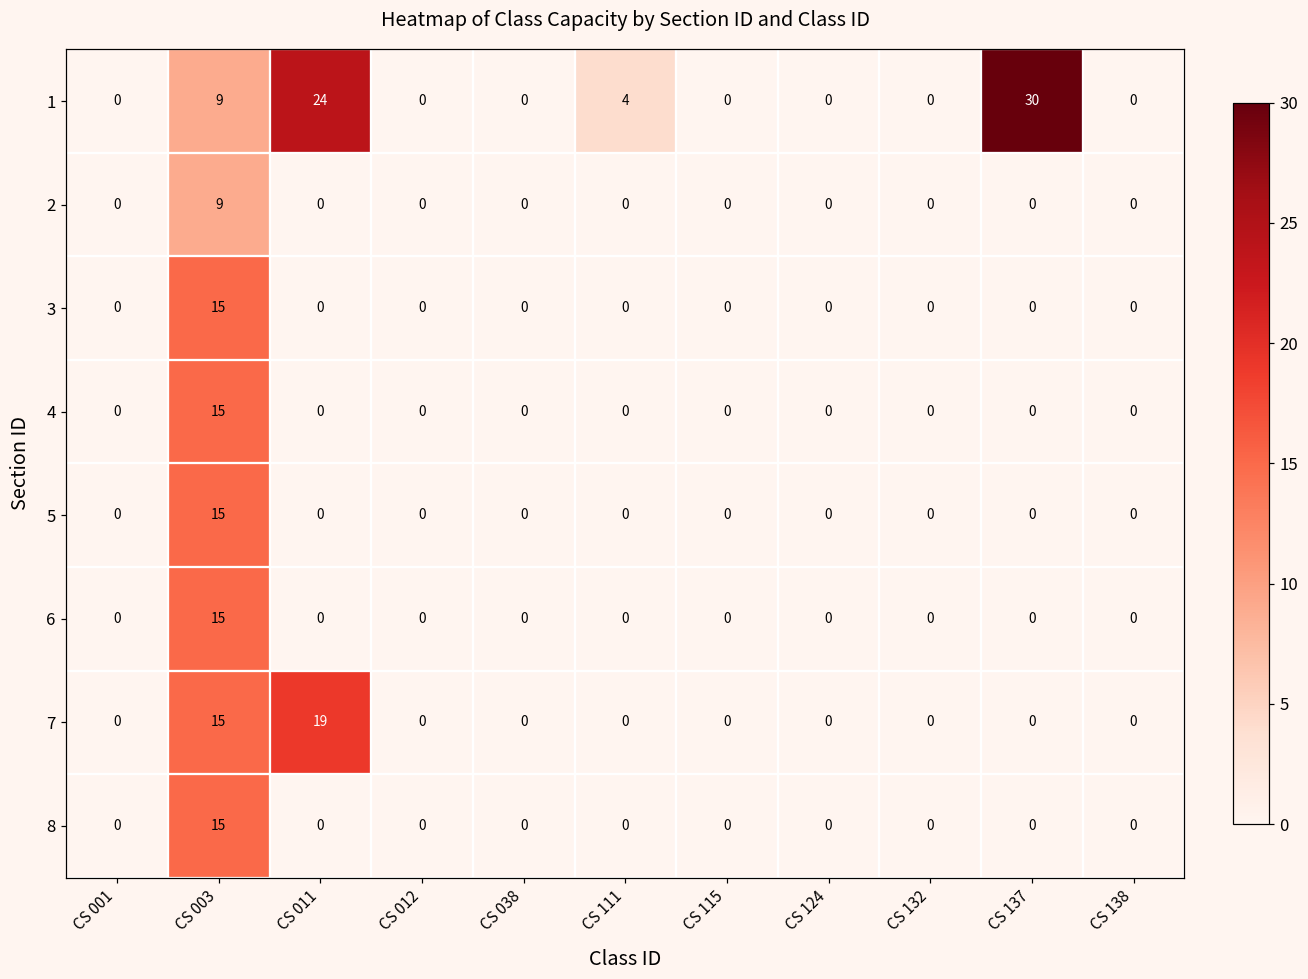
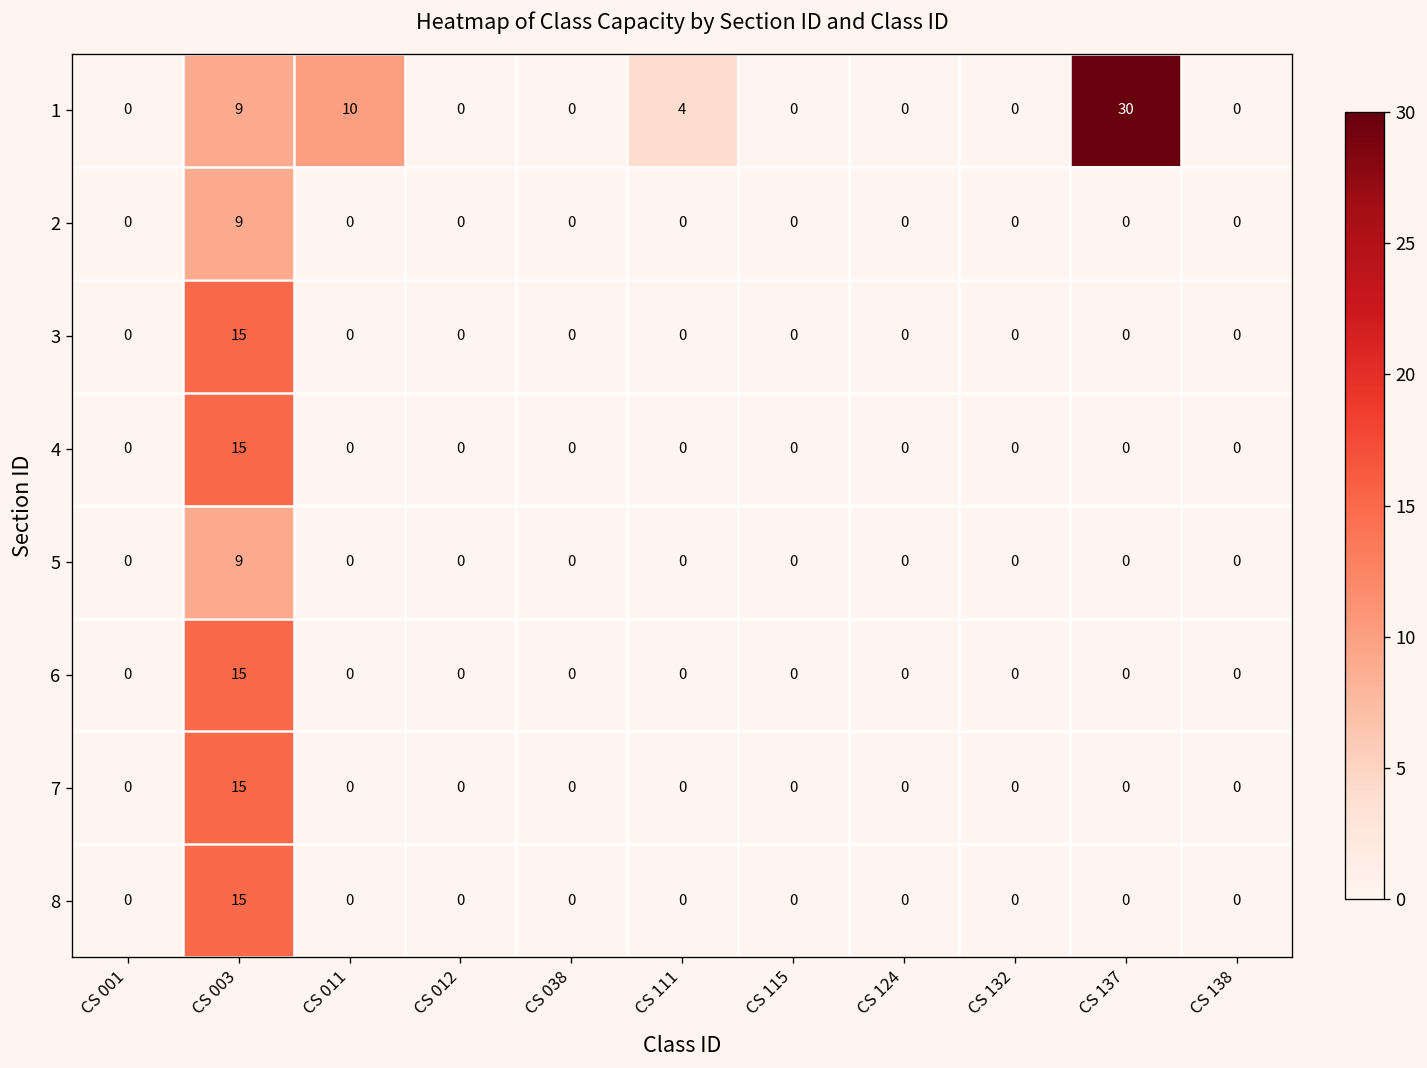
1, CS 011: 24 -> 10
5, CS 003: 15 -> 9
7, CS 011: 19 -> 0
